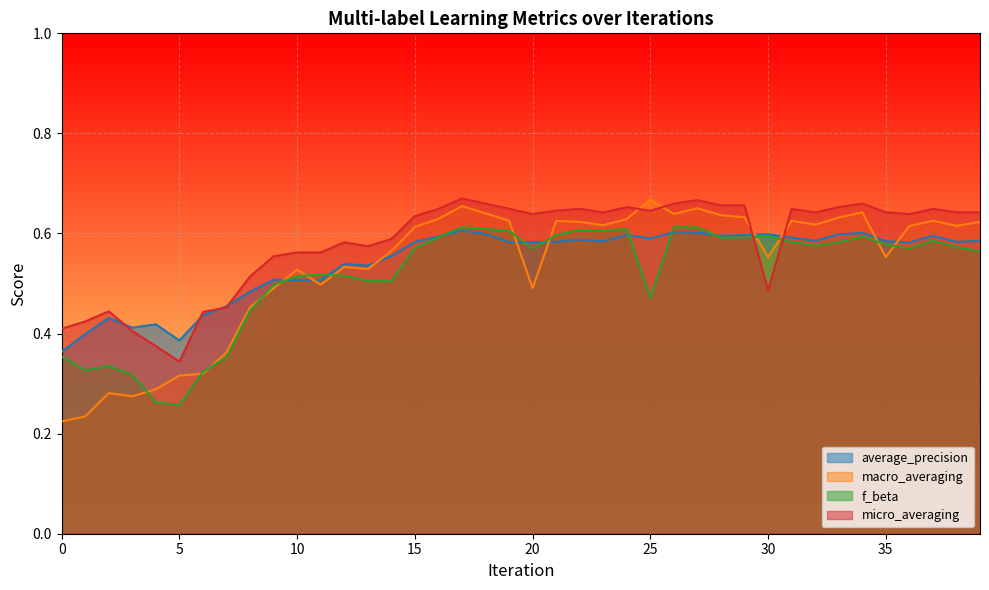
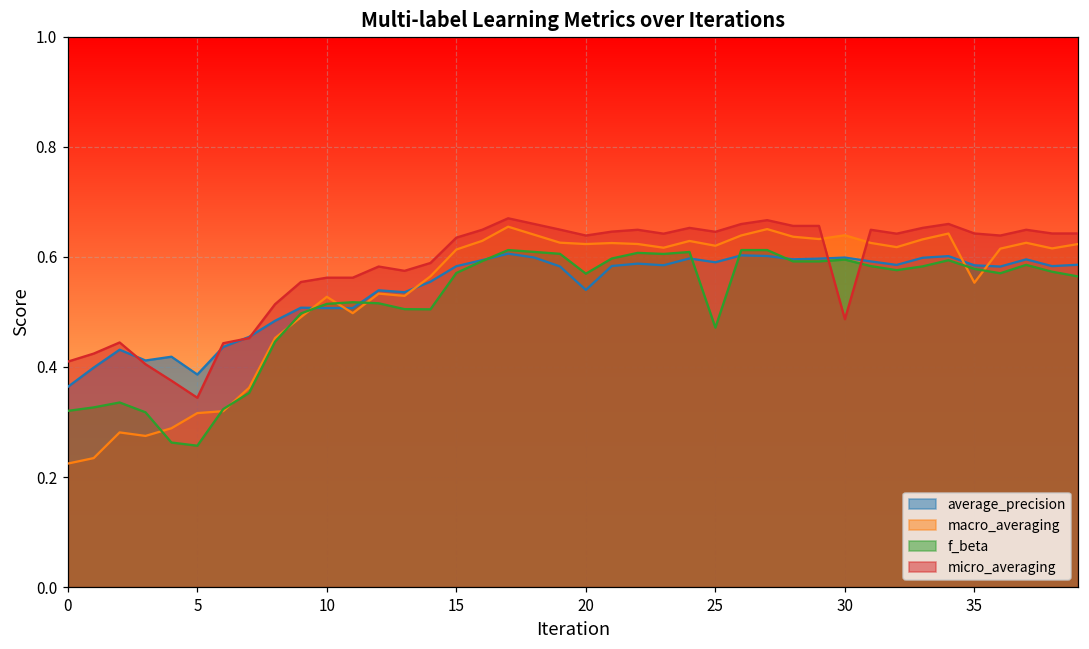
f_beta, 0: 0.35 -> 0.32
average_precision, 20: 0.58 -> 0.54
macro_averaging, 20: 0.49 -> 0.62
macro_averaging, 25: 0.67 -> 0.62
macro_averaging, 30: 0.55 -> 0.64
